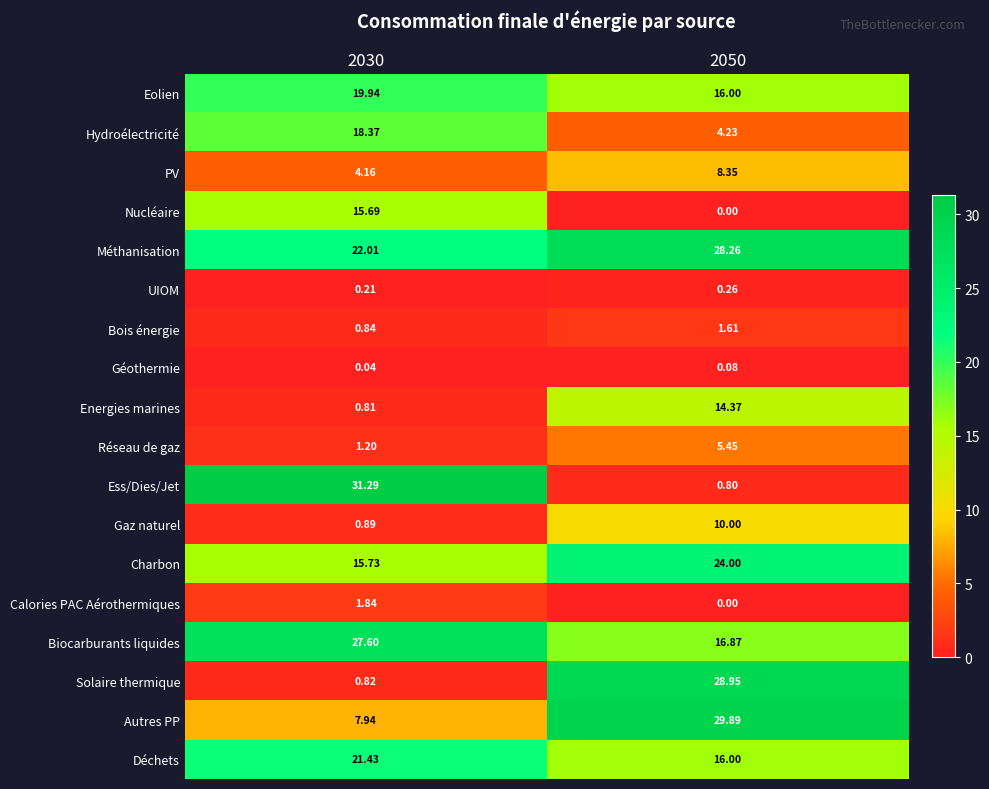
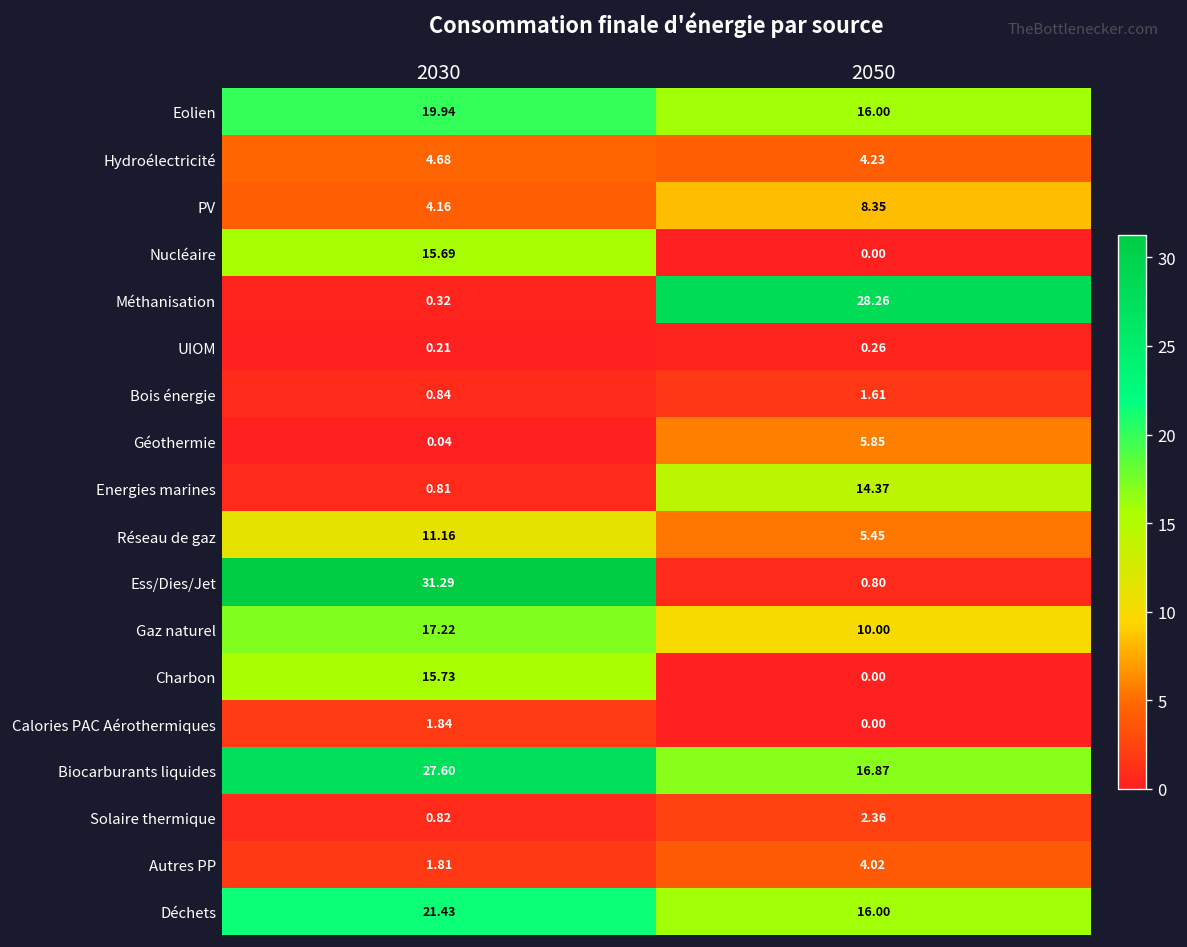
Hydroélectricité, 2030: 18.37 -> 4.68
Méthanisation, 2030: 22.01 -> 0.32
Géothermie, 2050: 0.08 -> 5.85
Réseau de gaz, 2030: 1.20 -> 11.16
Gaz naturel, 2030: 0.89 -> 17.22
Charbon, 2050: 24.00 -> 0.00
Solaire thermique, 2050: 28.95 -> 2.36
Autres PP, 2030: 7.94 -> 1.81
Autres PP, 2050: 29.89 -> 4.02
